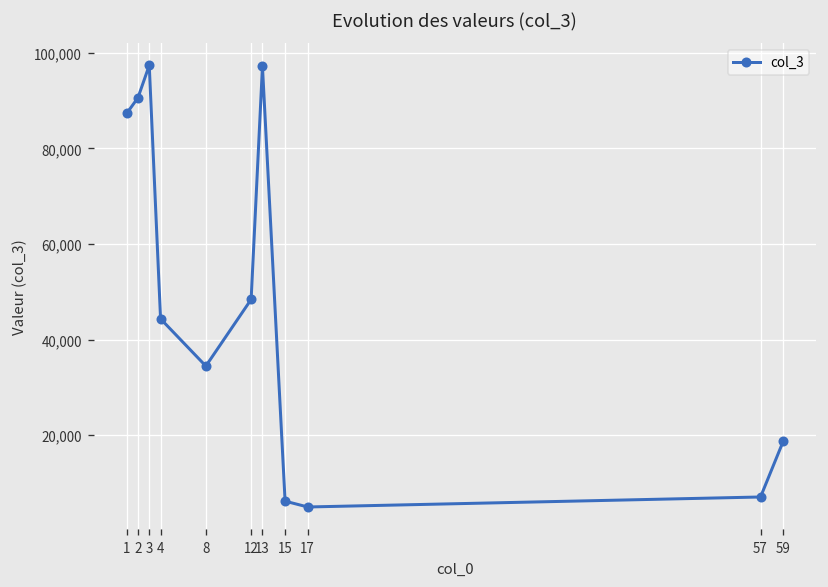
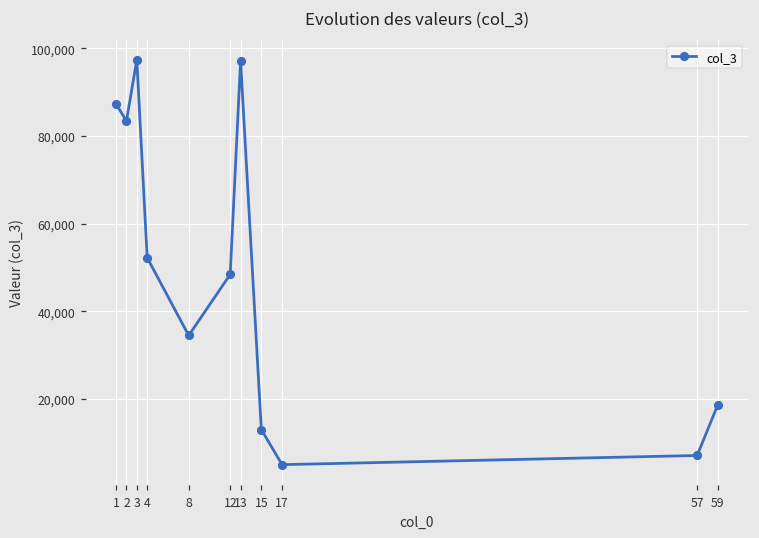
2: 91,000 -> 83,000
4: 44,000 -> 52,000
15: 6,000 -> 13,000
